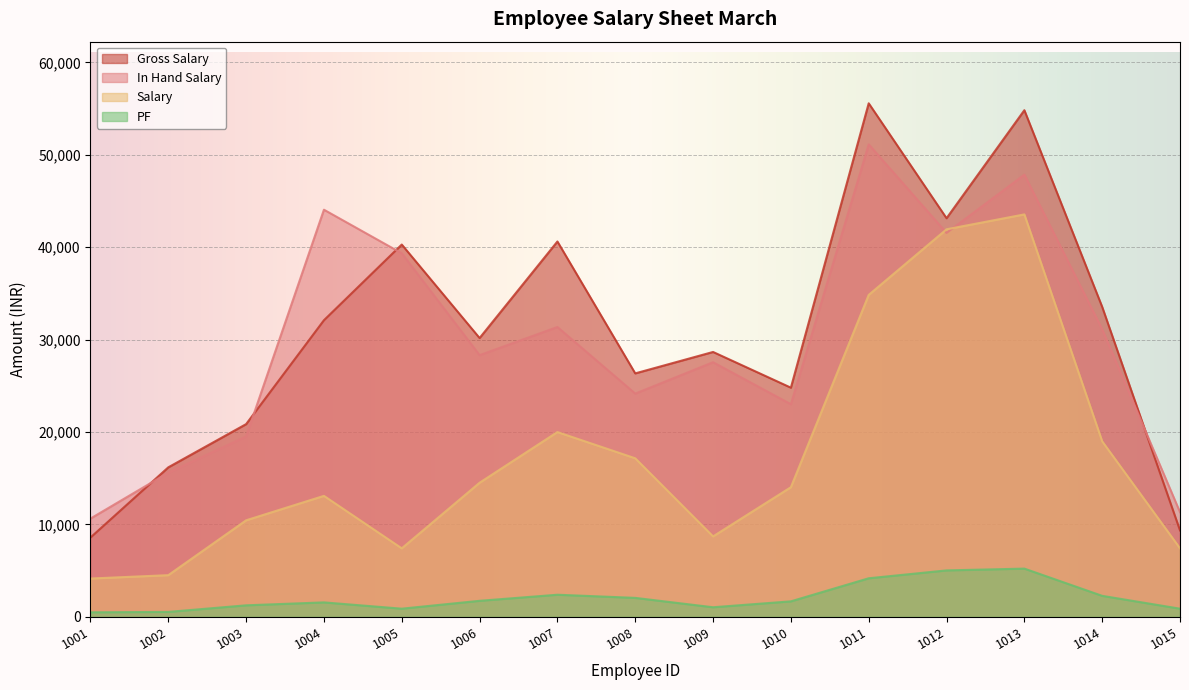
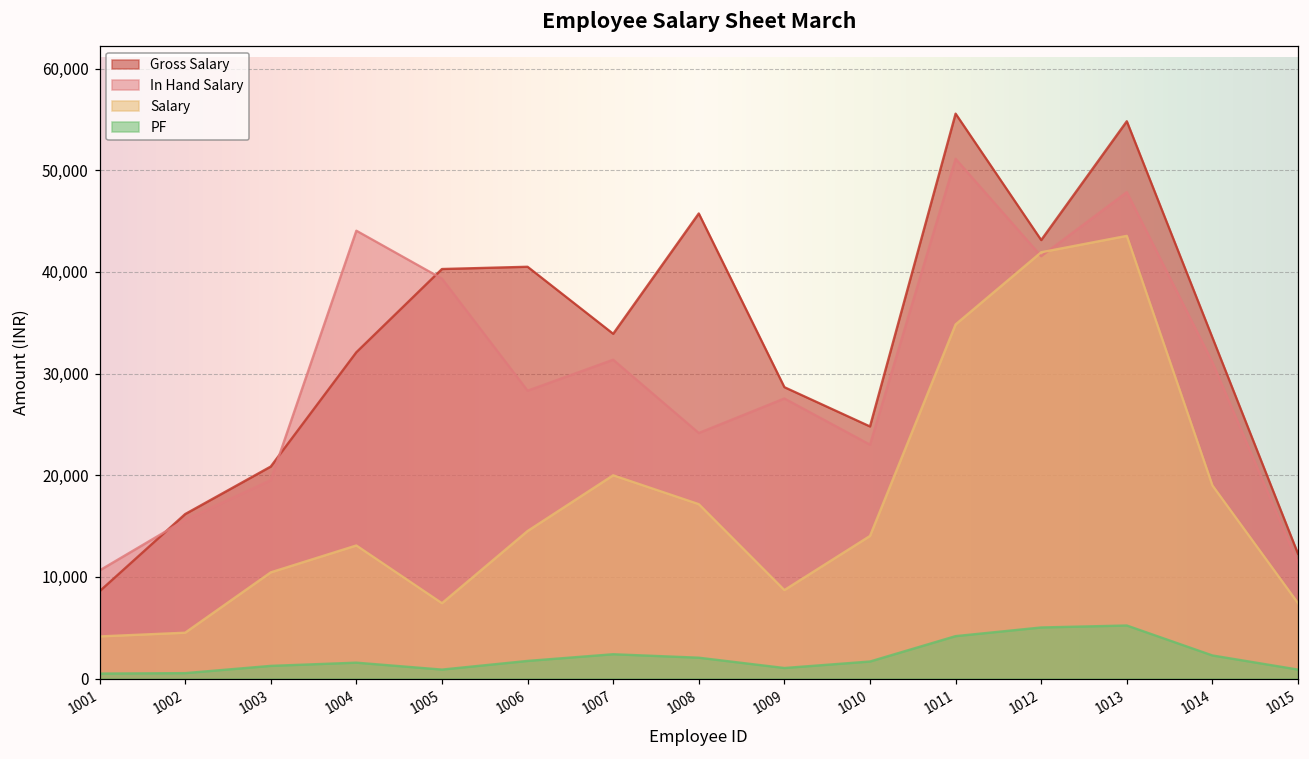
Gross Salary, 1006: 30,000 -> 41,000
Gross Salary, 1007: 41,000 -> 34,000
Gross Salary, 1008: 26,000 -> 46,000
Gross Salary, 1015: 9,000 -> 12,000
